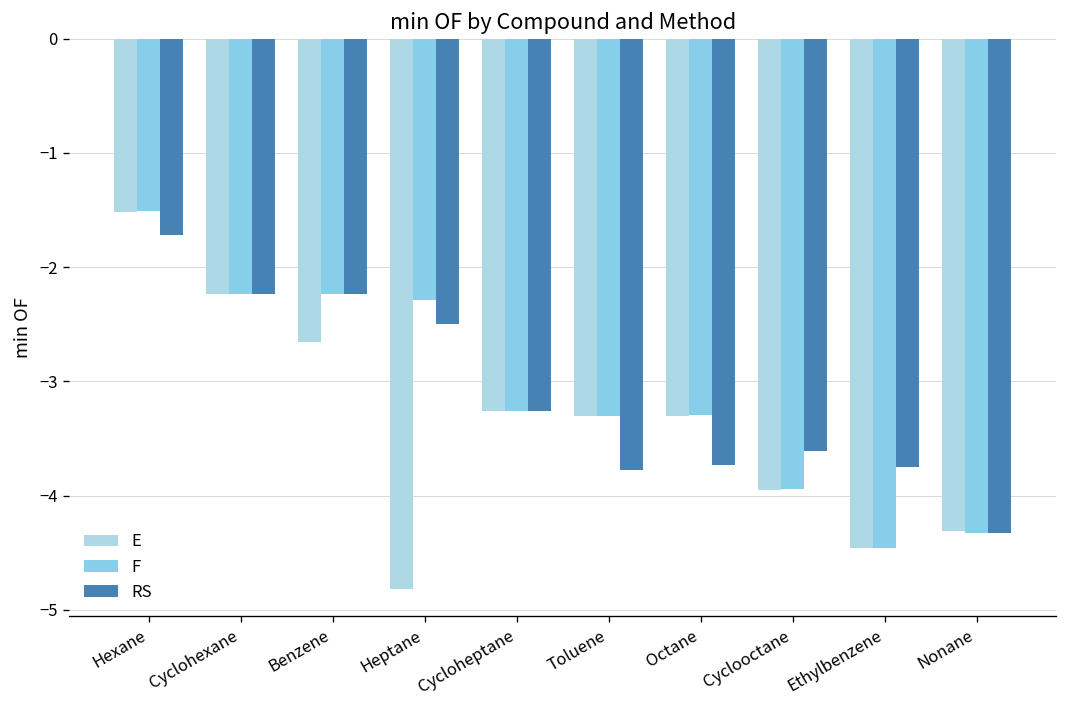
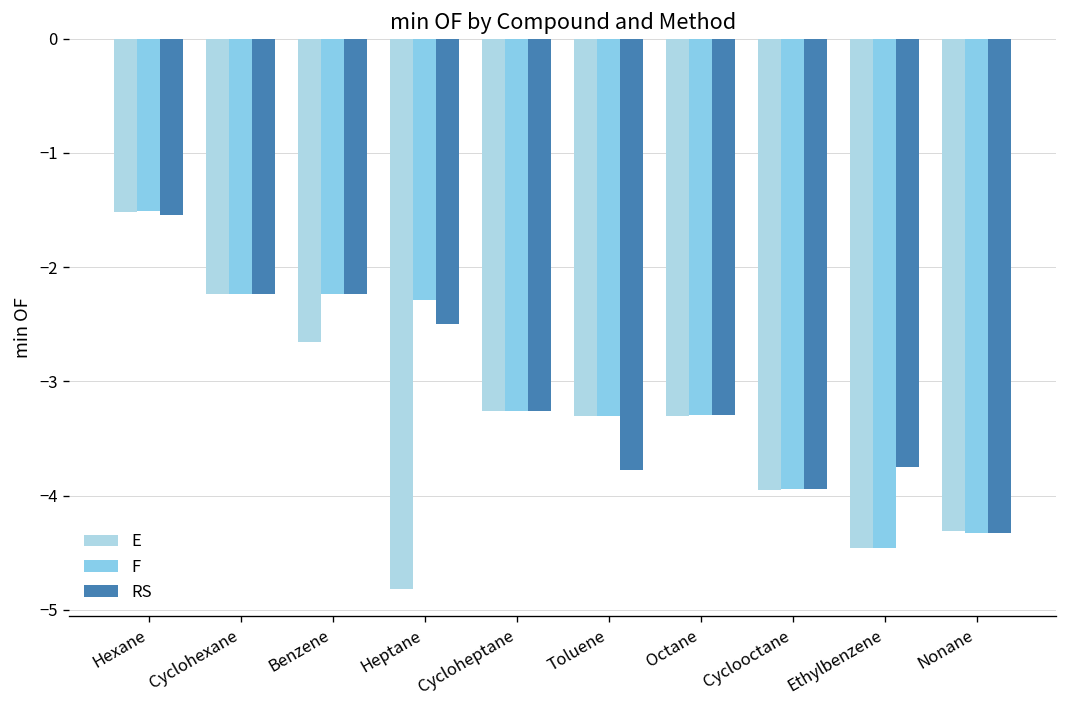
RS, Hexane: -1.7 -> -1.5
RS, Octane: -3.7 -> -3.3
RS, Cyclooctane: -3.6 -> -3.9
